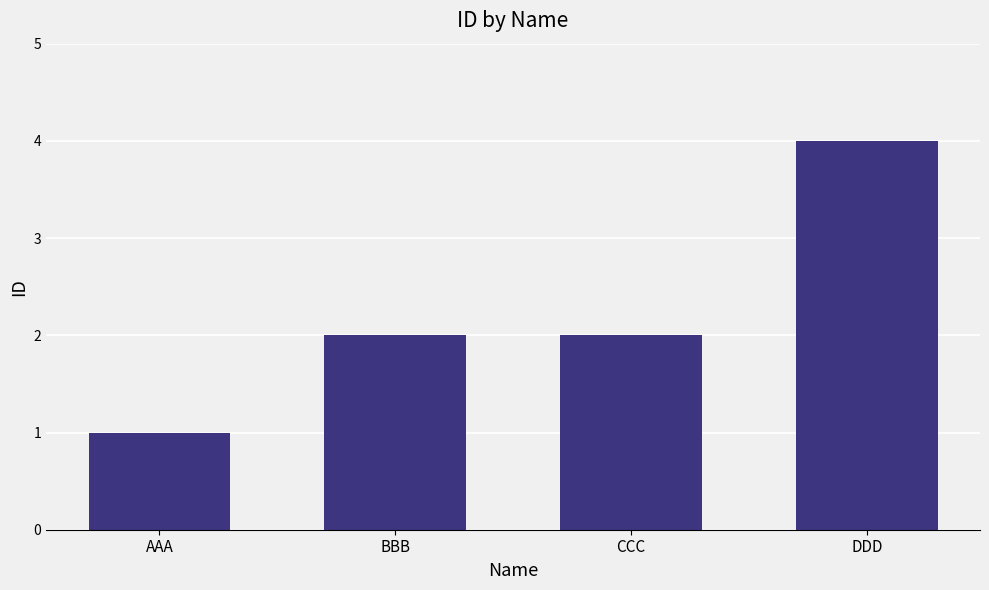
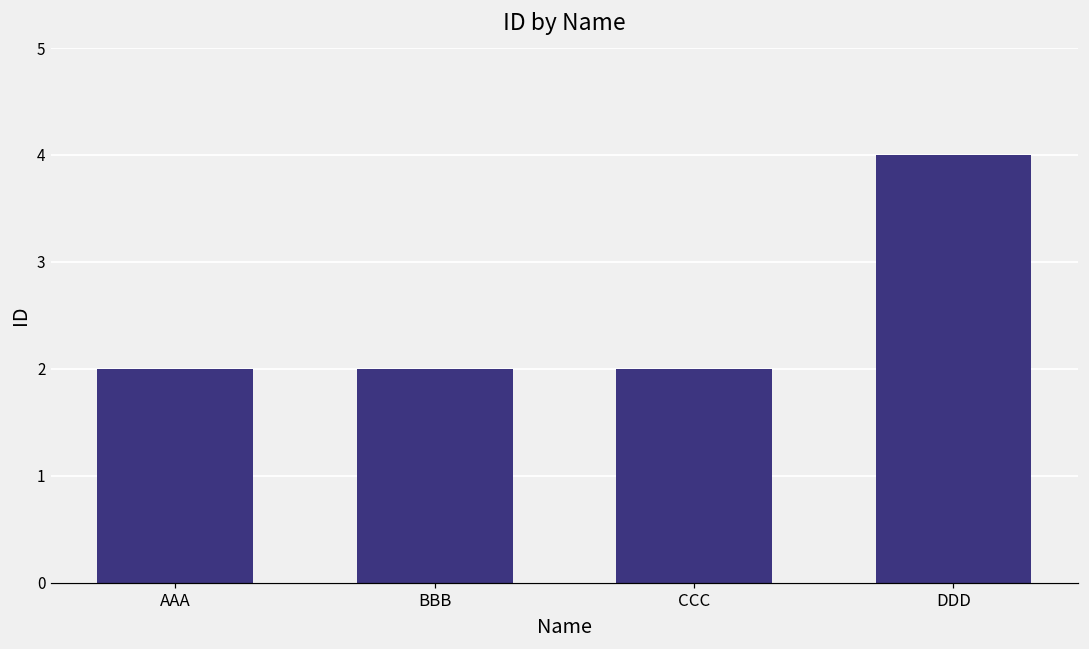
AAA: 1 -> 2
